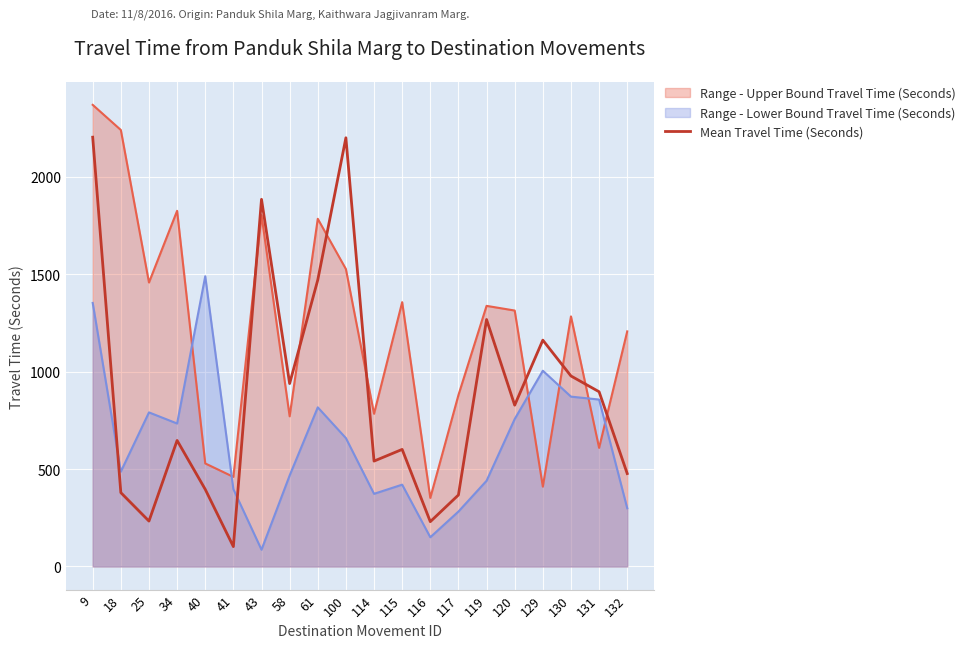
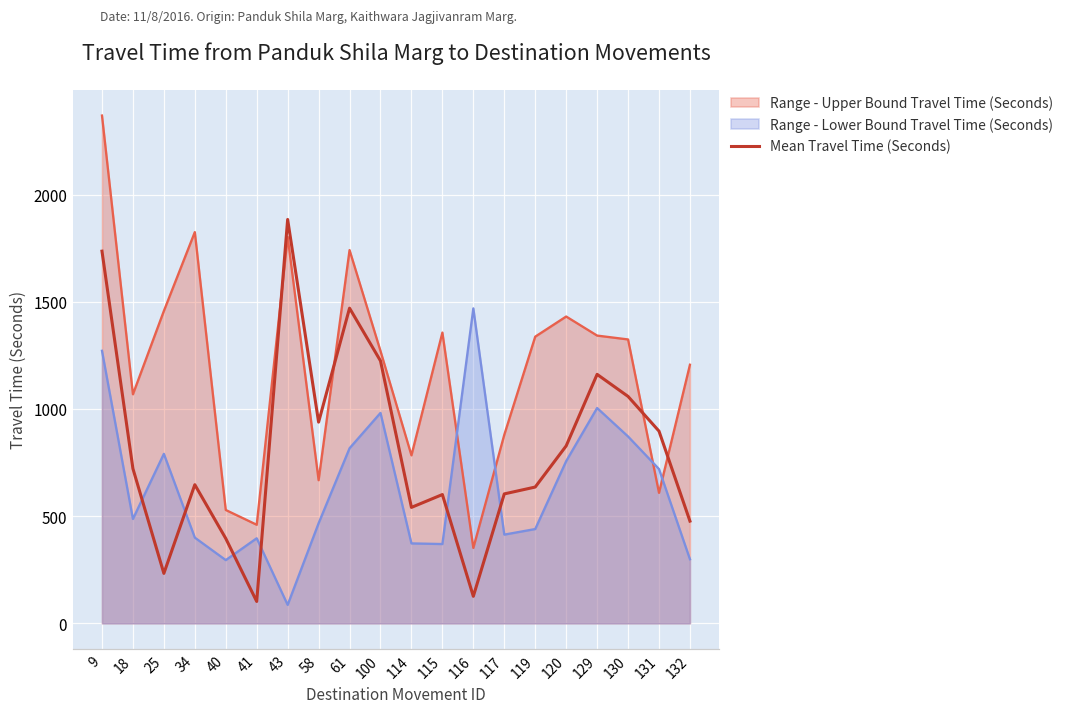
Range - Lower Bound Travel Time (Seconds), 9: 1350 -> 1270
Mean Travel Time (Seconds), 9: 2200 -> 1740
Range - Upper Bound Travel Time (Seconds), 18: 2240 -> 1070
Mean Travel Time (Seconds), 18: 380 -> 720
Range - Lower Bound Travel Time (Seconds), 34: 730 -> 400
Range - Lower Bound Travel Time (Seconds), 40: 1490 -> 300
Range - Upper Bound Travel Time (Seconds), 58: 770 -> 670
Range - Upper Bound Travel Time (Seconds), 61: 1790 -> 1740
Range - Upper Bound Travel Time (Seconds), 100: 1530 -> 1270
Range - Lower Bound Travel Time (Seconds), 100: 660 -> 980
Mean Travel Time (Seconds), 100: 2200 -> 1230
Range - Lower Bound Travel Time (Seconds), 115: 420 -> 370
Range - Lower Bound Travel Time (Seconds), 116: 150 -> 1470
Mean Travel Time (Seconds), 116: 230 -> 130
Range - Lower Bound Travel Time (Seconds), 117: 280 -> 410
Mean Travel Time (Seconds), 117: 370 -> 600
Mean Travel Time (Seconds), 119: 1270 -> 640
Range - Upper Bound Travel Time (Seconds), 120: 1310 -> 1430
Range - Upper Bound Travel Time (Seconds), 129: 410 -> 1340
Range - Upper Bound Travel Time (Seconds), 130: 1280 -> 1330
Mean Travel Time (Seconds), 130: 980 -> 1060
Range - Lower Bound Travel Time (Seconds), 131: 860 -> 720
